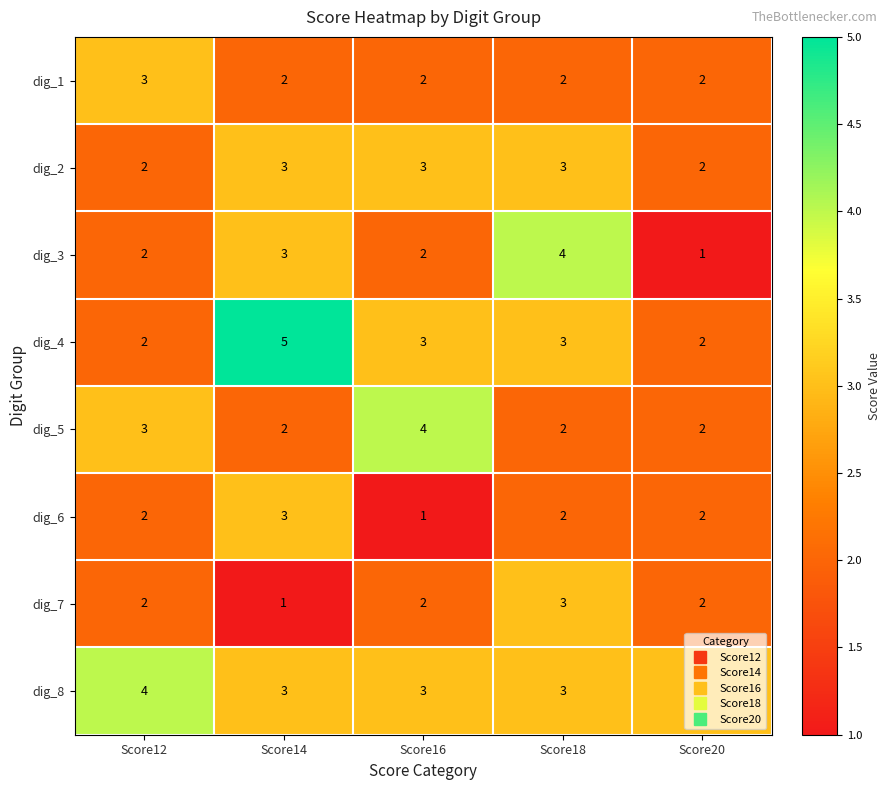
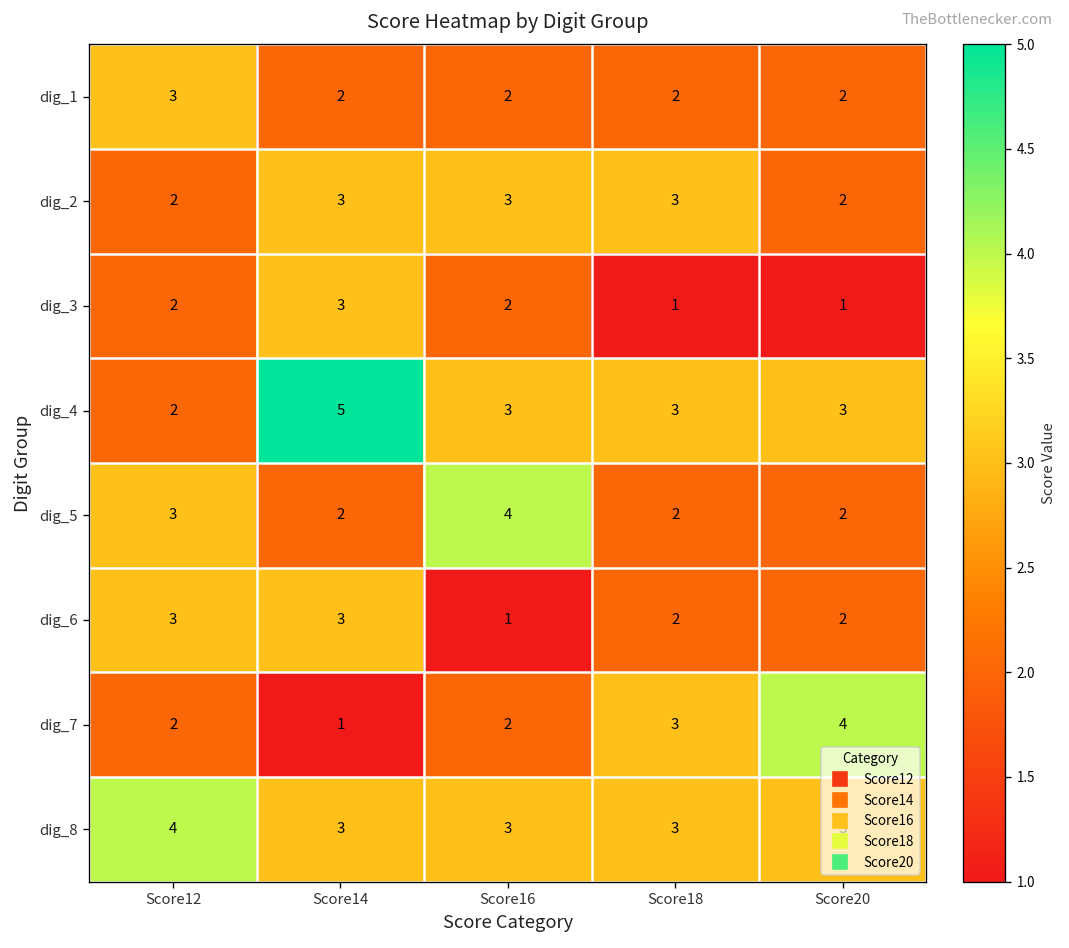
dig_3, Score18: 4 -> 1
dig_4, Score20: 2 -> 3
dig_6, Score12: 2 -> 3
dig_7, Score20: 2 -> 4
